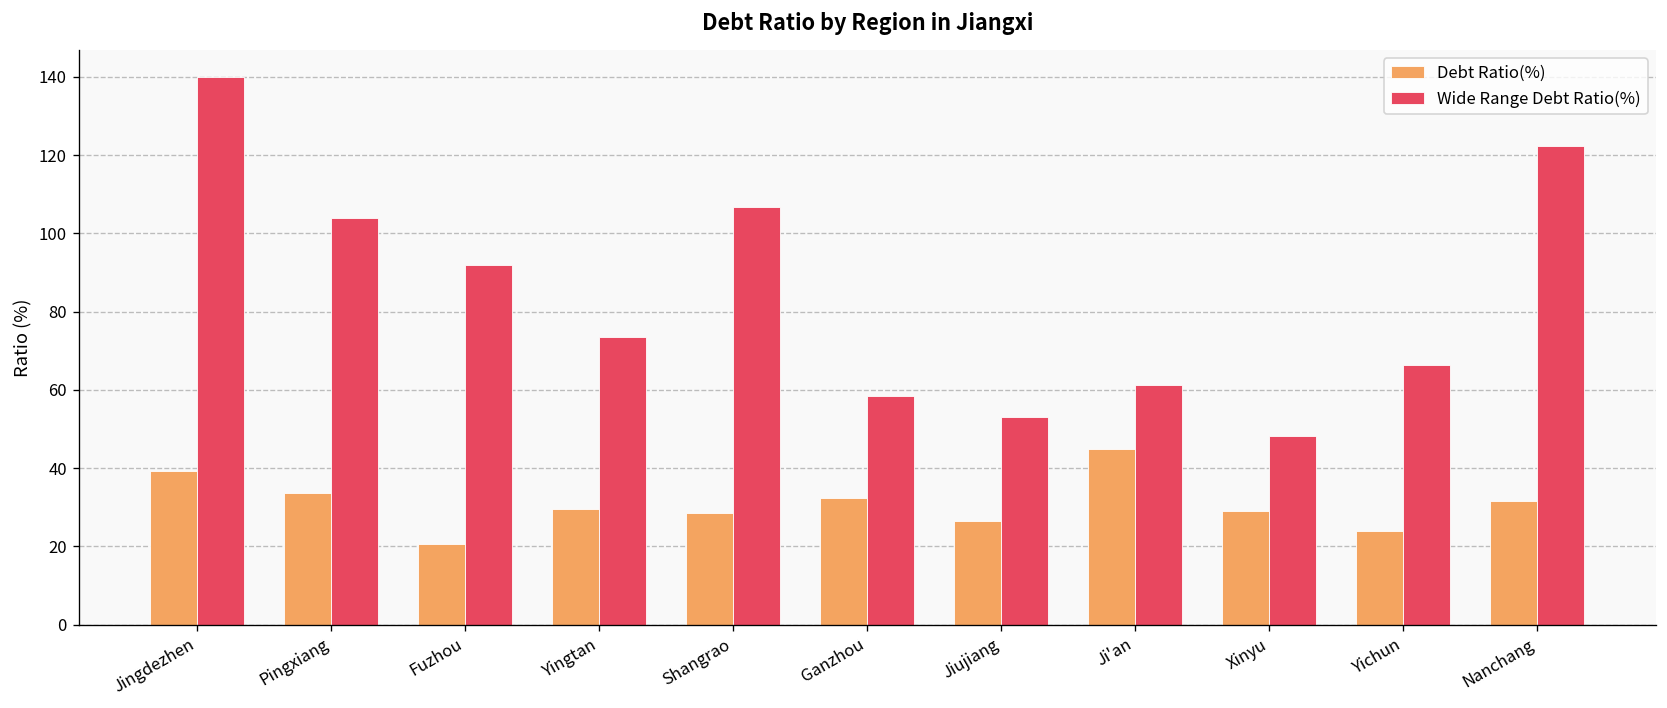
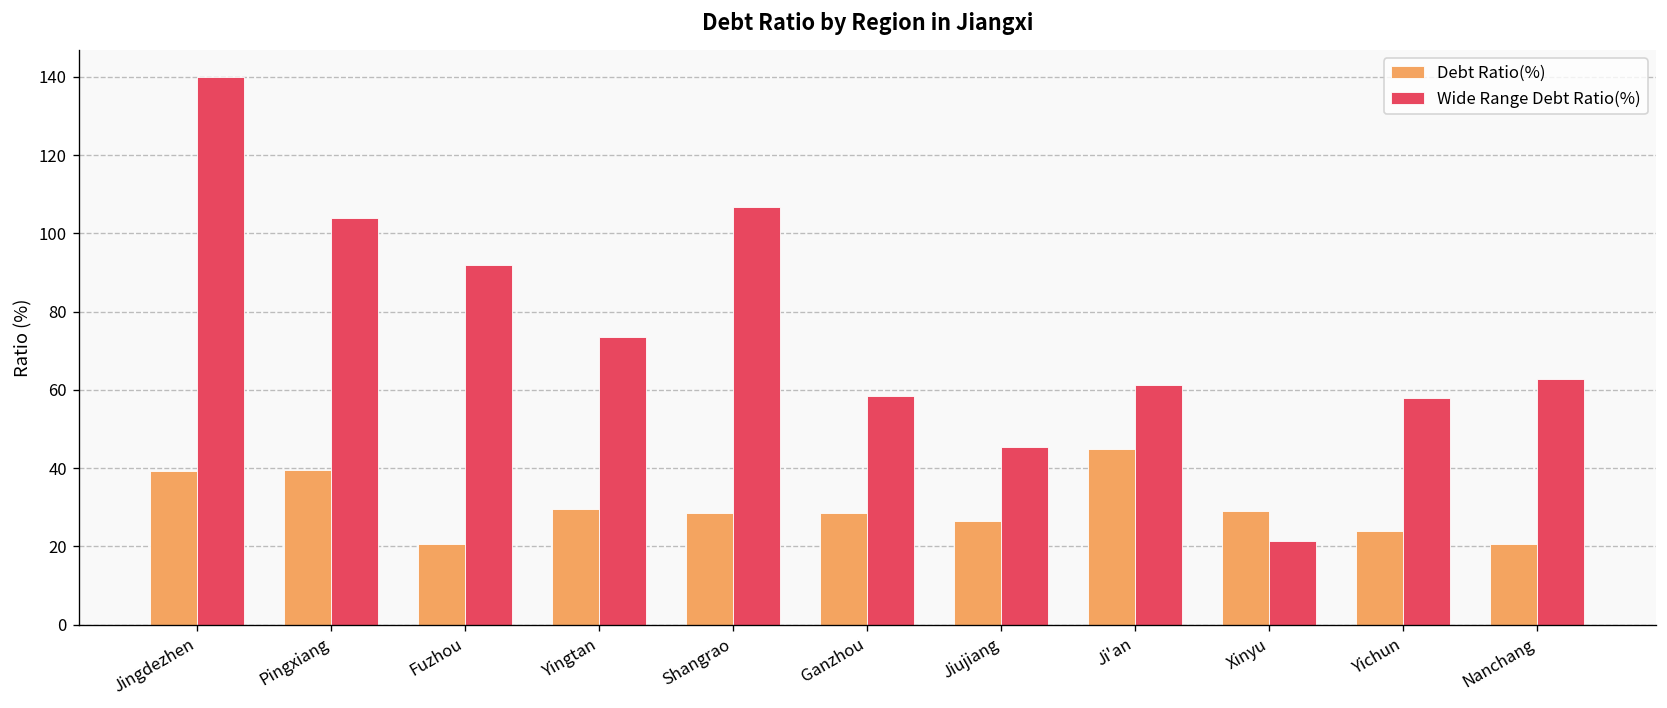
Debt Ratio(%), Pingxiang: 34 -> 40
Debt Ratio(%), Ganzhou: 32 -> 29
Wide Range Debt Ratio(%), Jiujiang: 53 -> 45
Wide Range Debt Ratio(%), Xinyu: 48 -> 21
Wide Range Debt Ratio(%), Yichun: 66 -> 58
Debt Ratio(%), Nanchang: 32 -> 21
Wide Range Debt Ratio(%), Nanchang: 122 -> 63
